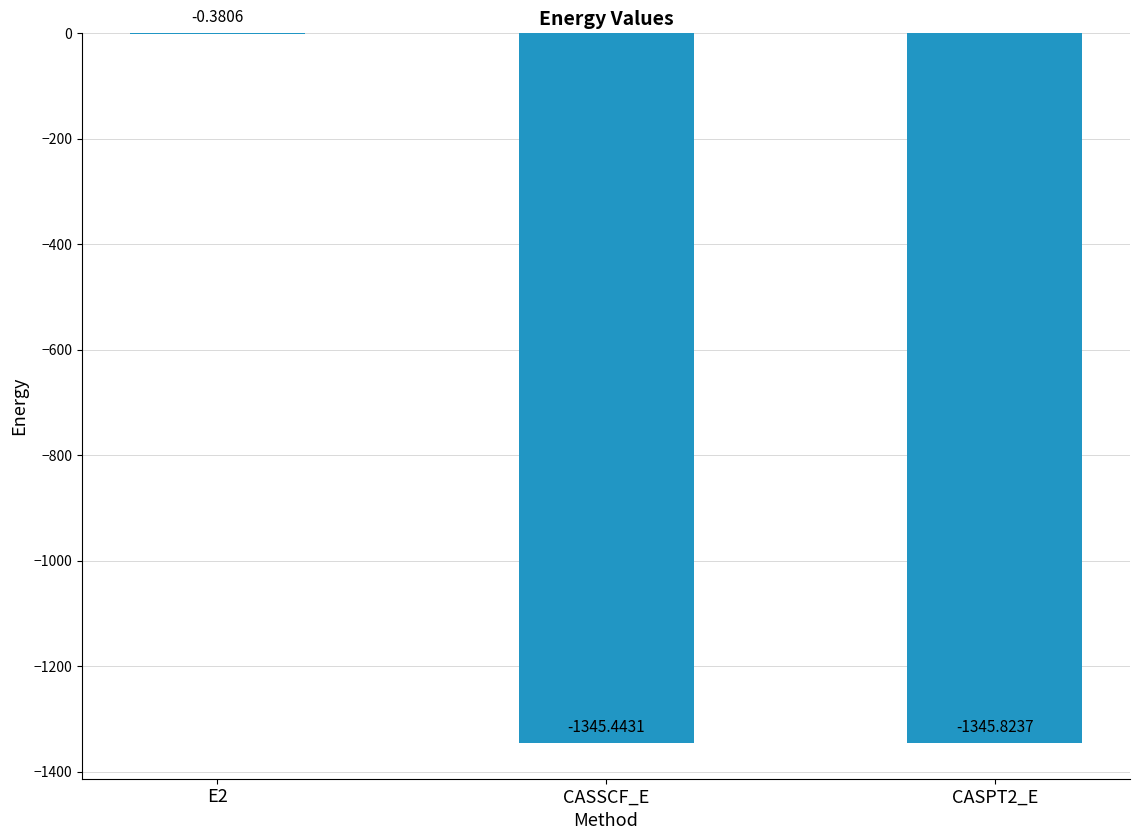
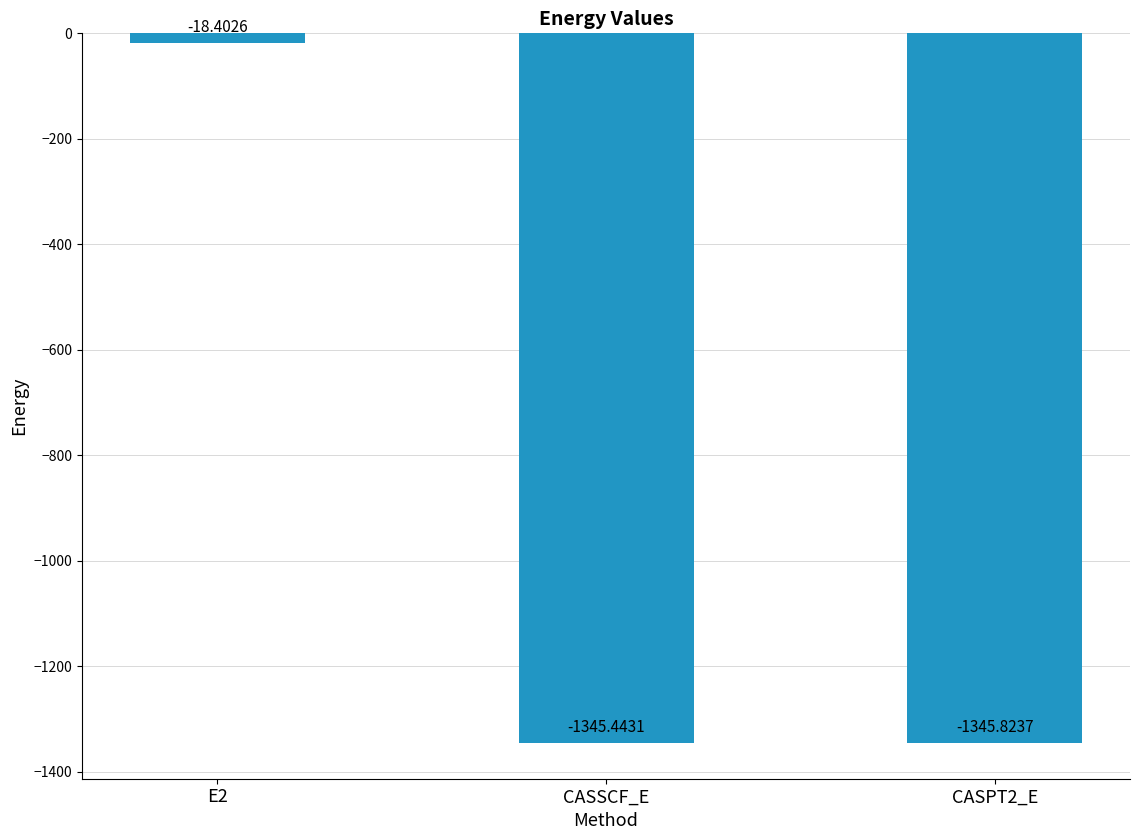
E2: -0.3806 -> -18.4026
